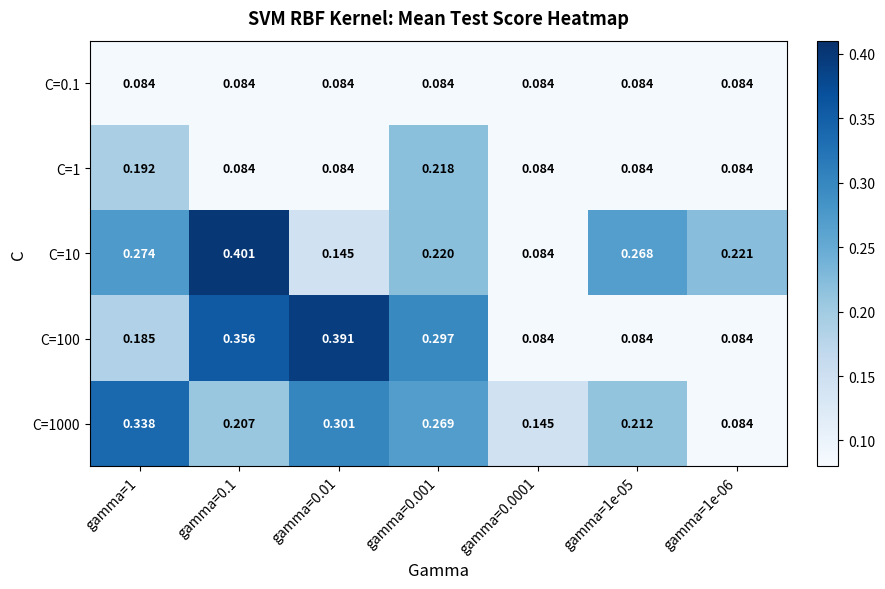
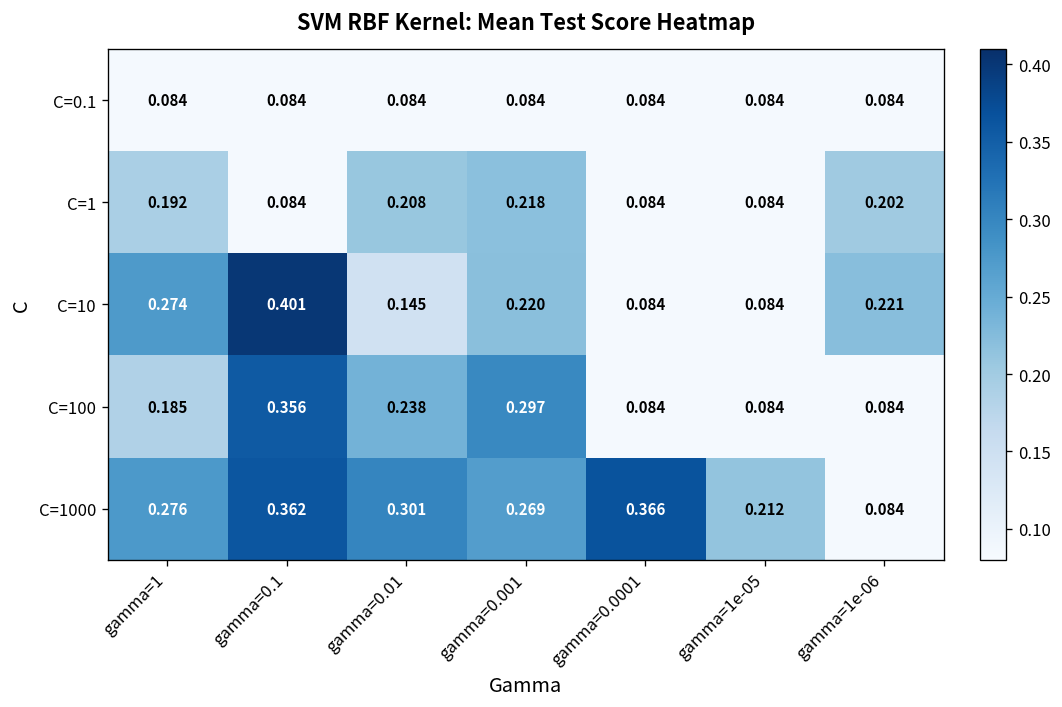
C=1, gamma=0.01: 0.084 -> 0.208
C=1, gamma=1e-06: 0.084 -> 0.202
C=10, gamma=1e-05: 0.268 -> 0.084
C=100, gamma=0.01: 0.391 -> 0.238
C=1000, gamma=1: 0.338 -> 0.276
C=1000, gamma=0.1: 0.207 -> 0.362
C=1000, gamma=0.0001: 0.145 -> 0.366
